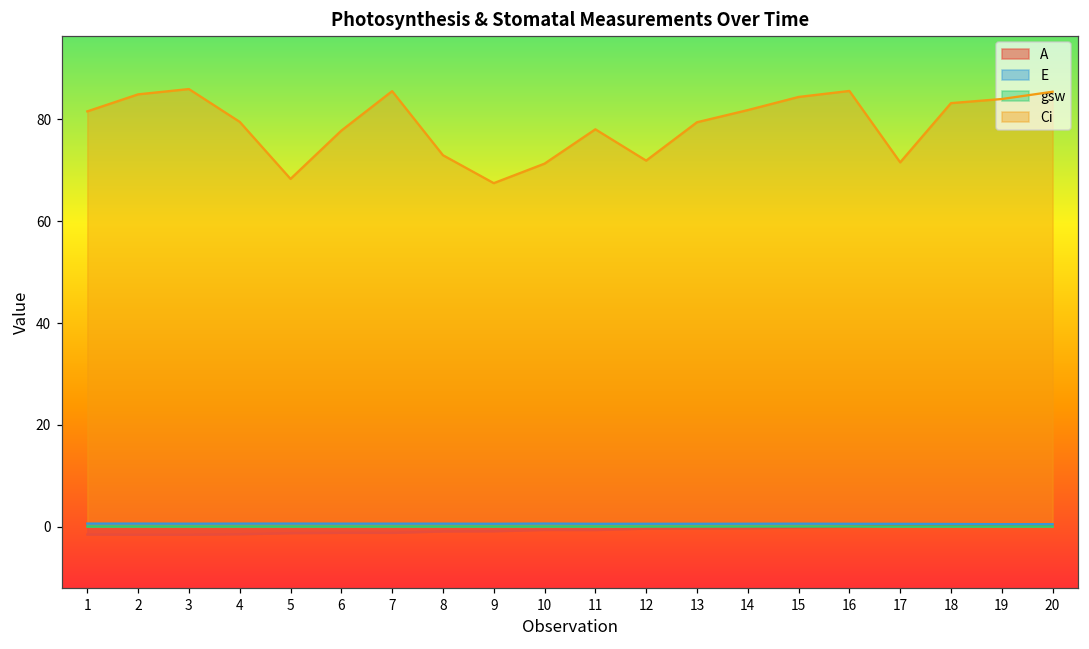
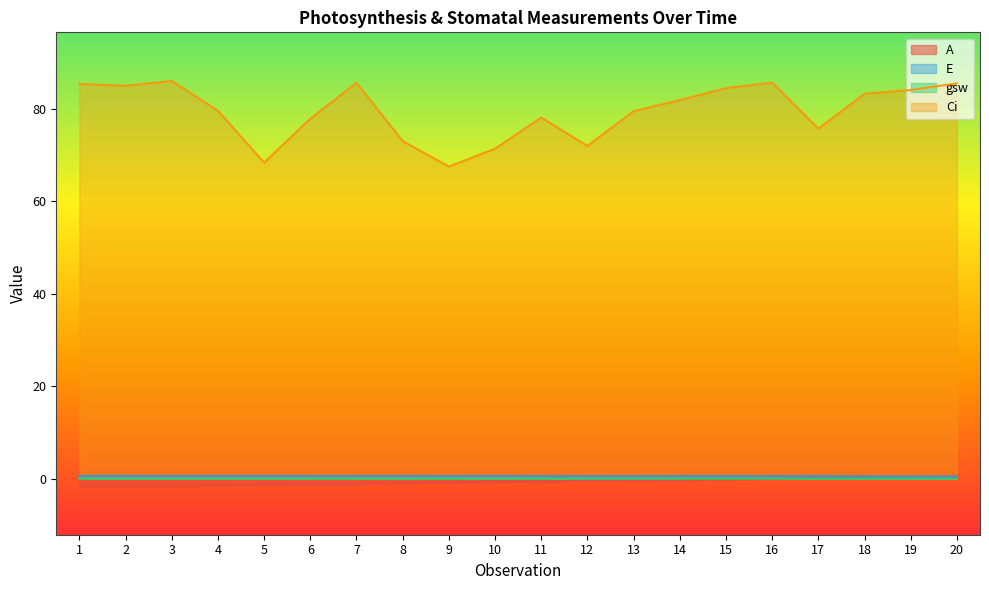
Ci, 1: 82 -> 85
Ci, 17: 72 -> 76
